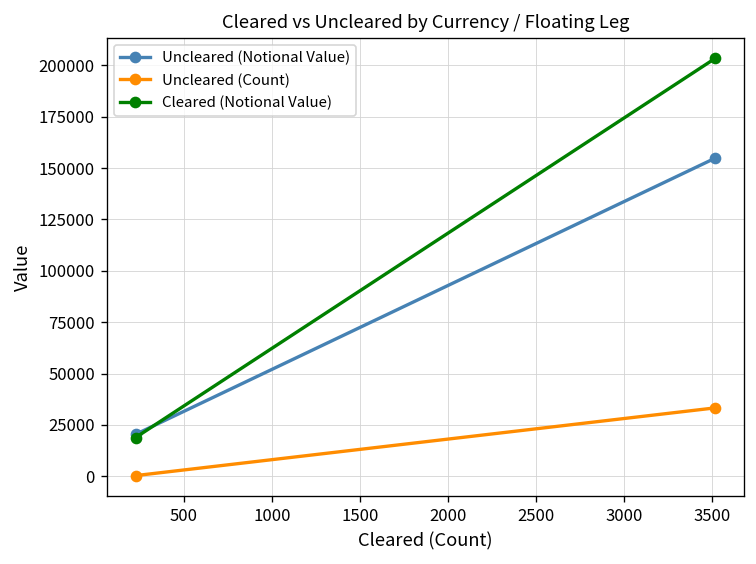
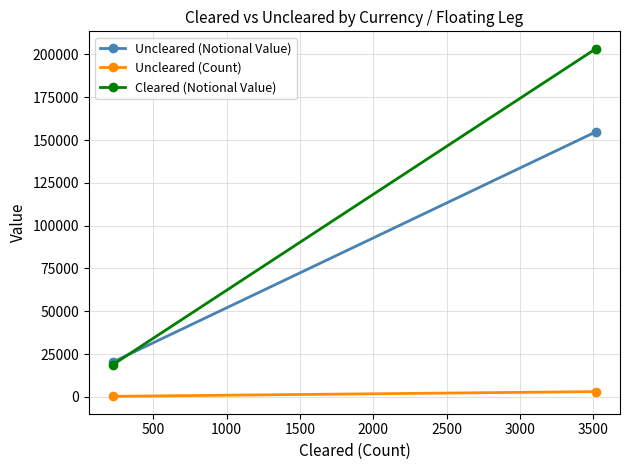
Uncleared (Count), 3500: 33000 -> 3000
